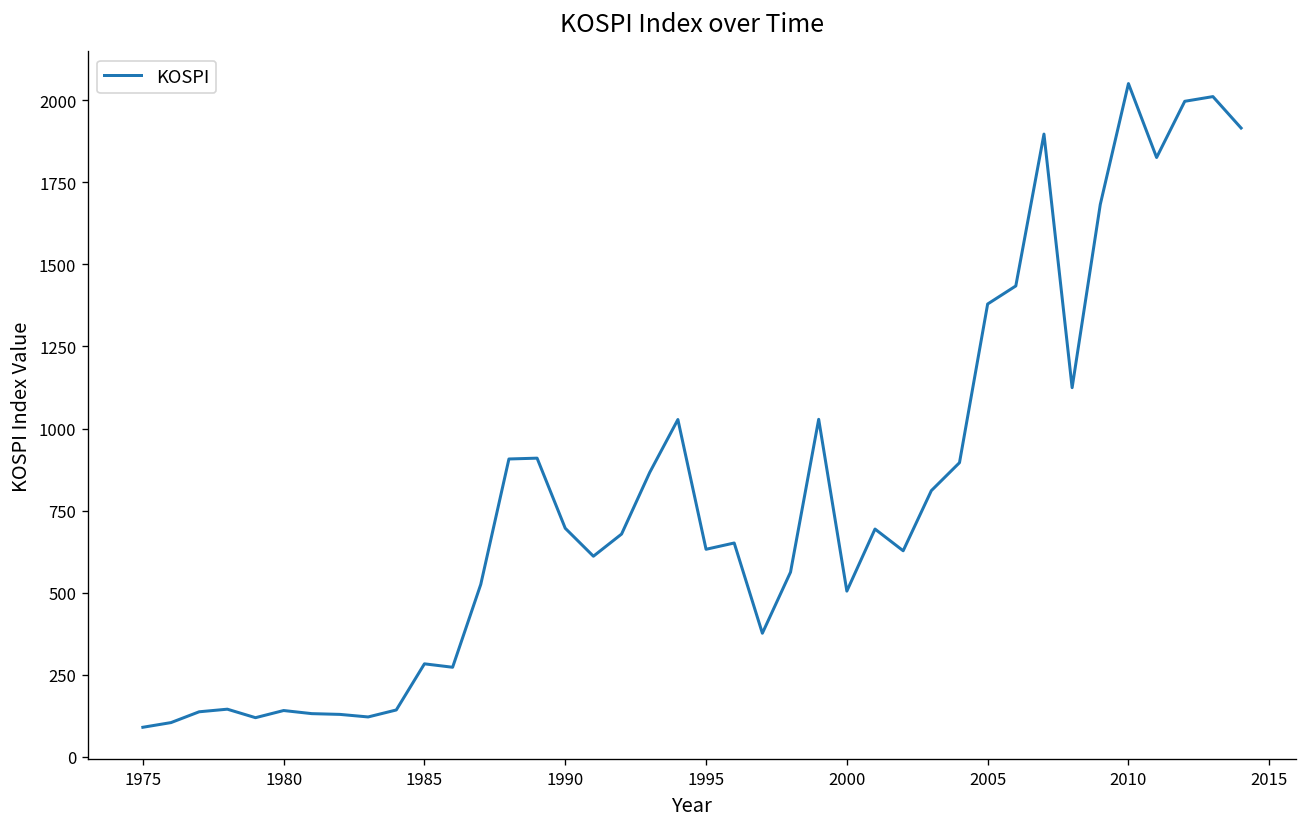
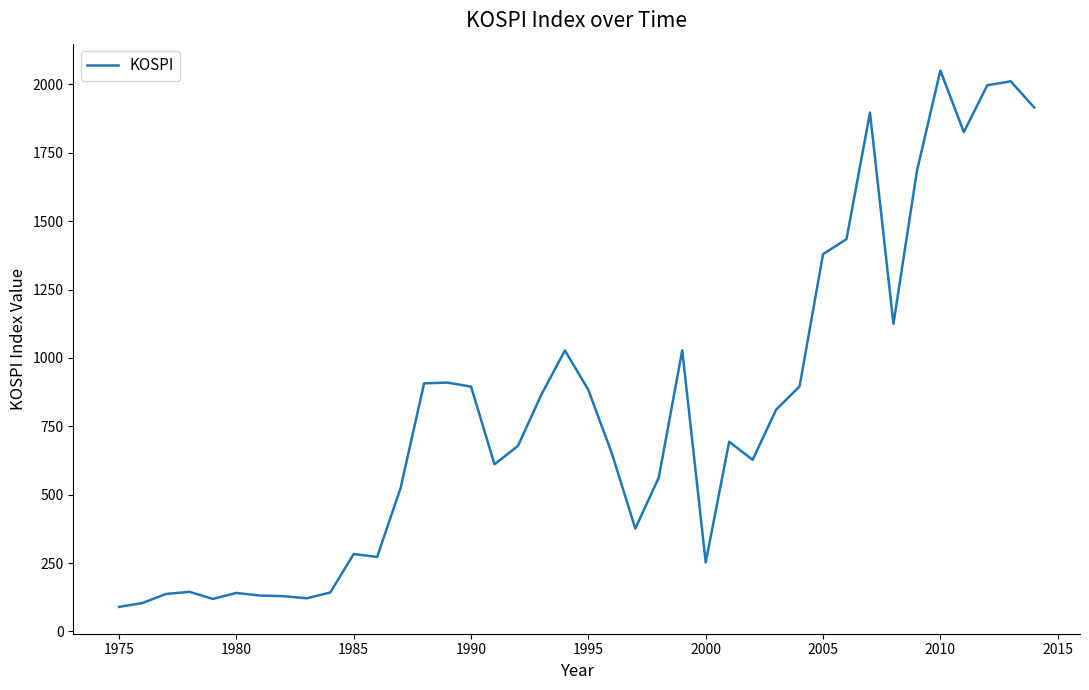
1990: 700 -> 900
1995: 630 -> 880
2000: 500 -> 250
